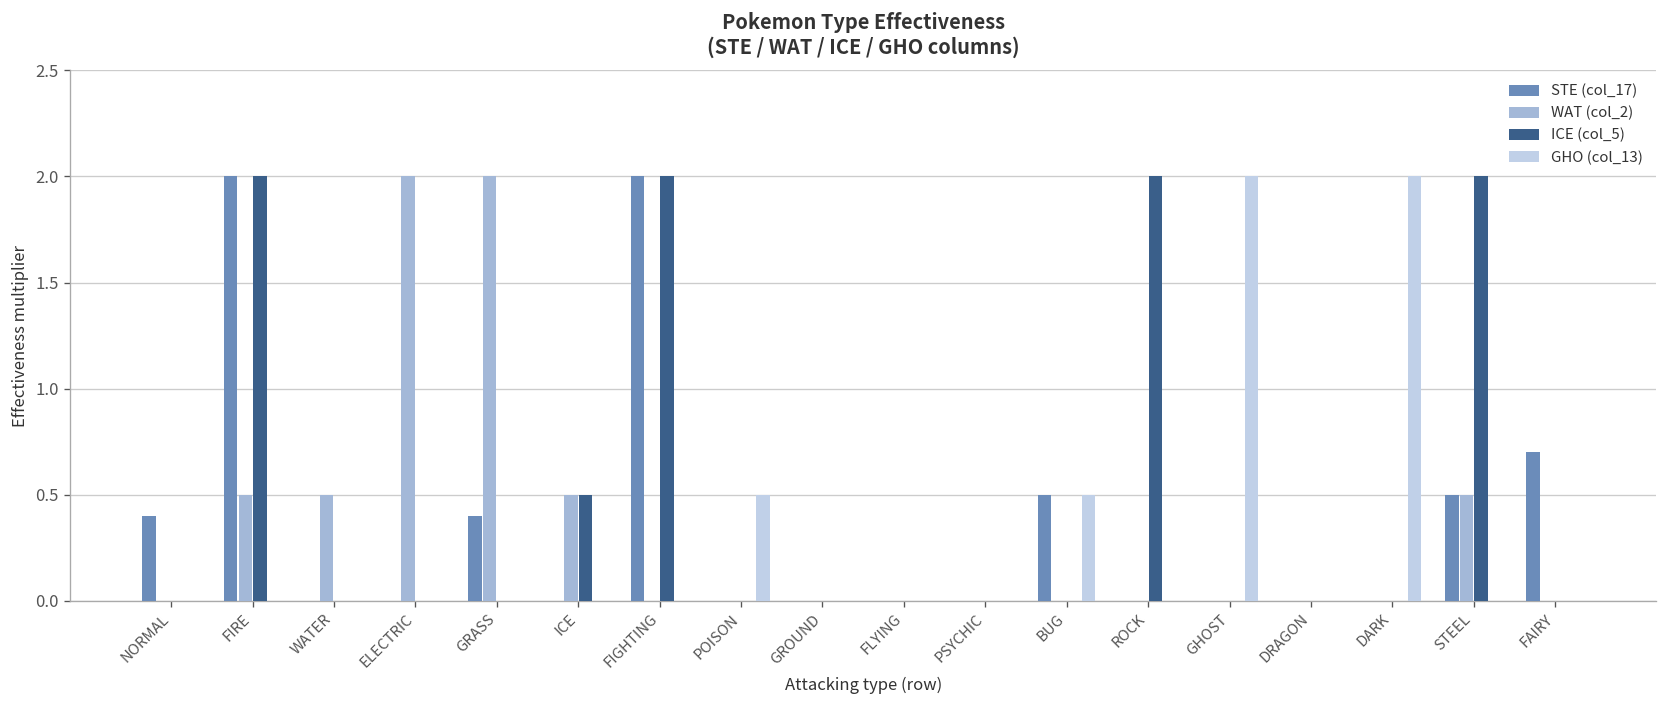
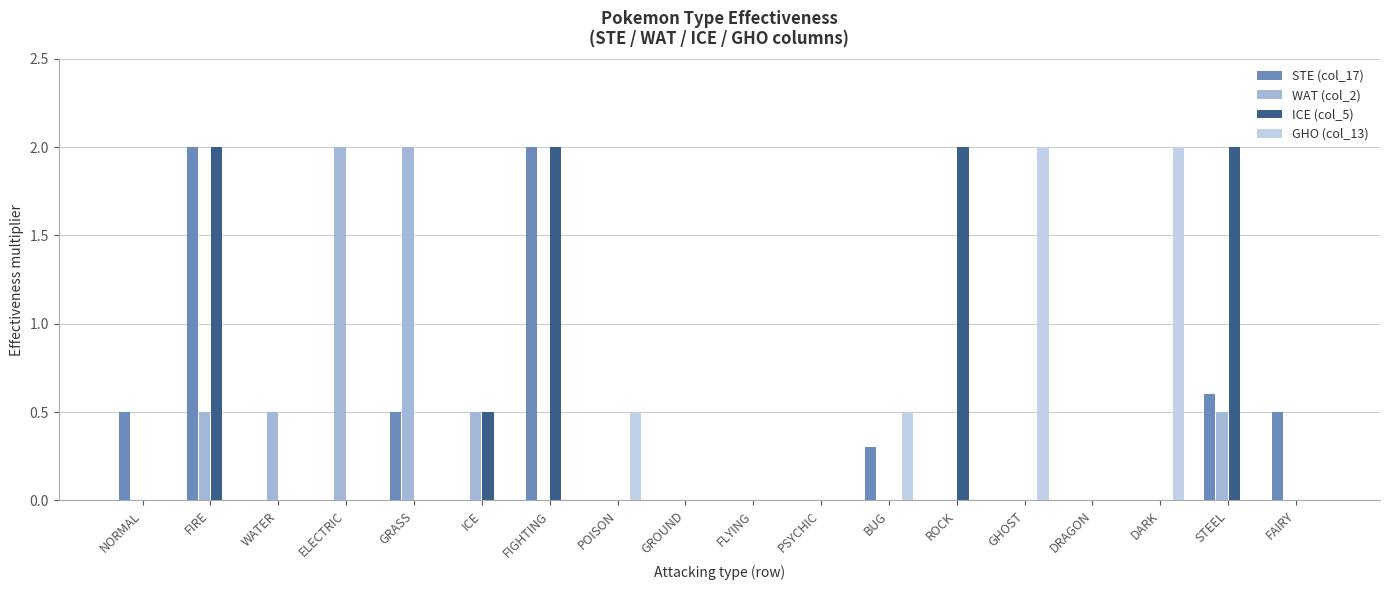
STE (col_17), NORMAL: 0.4 -> 0.5
STE (col_17), GRASS: 0.4 -> 0.5
STE (col_17), BUG: 0.5 -> 0.3
STE (col_17), STEEL: 0.5 -> 0.6
STE (col_17), FAIRY: 0.7 -> 0.5
